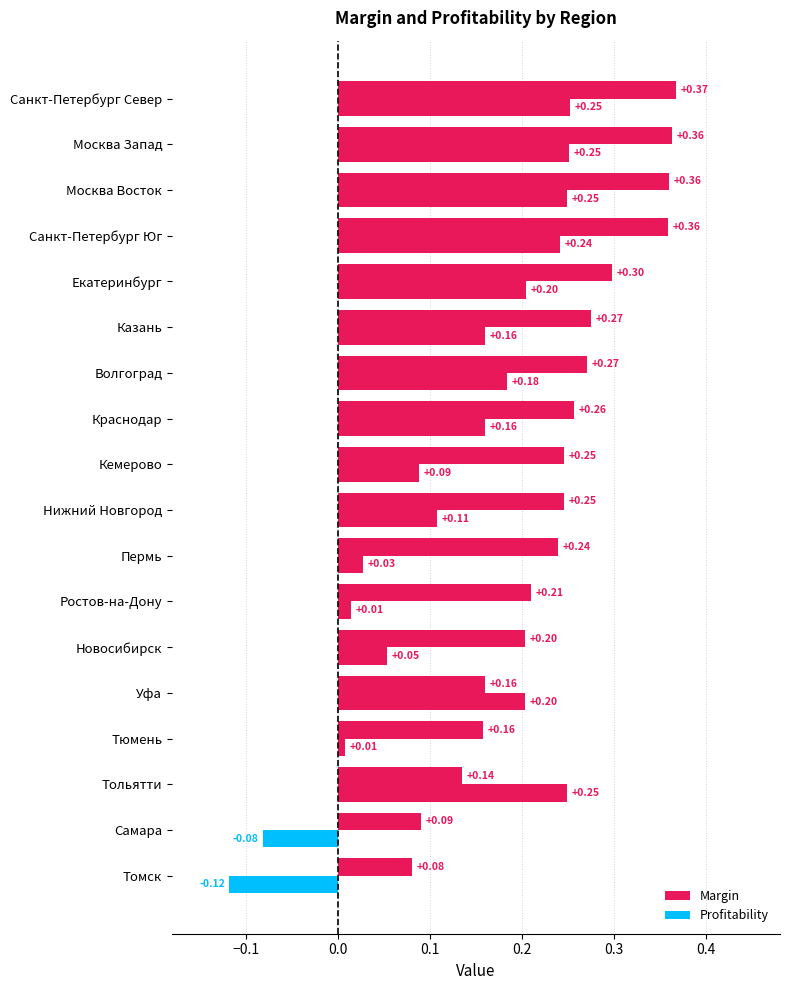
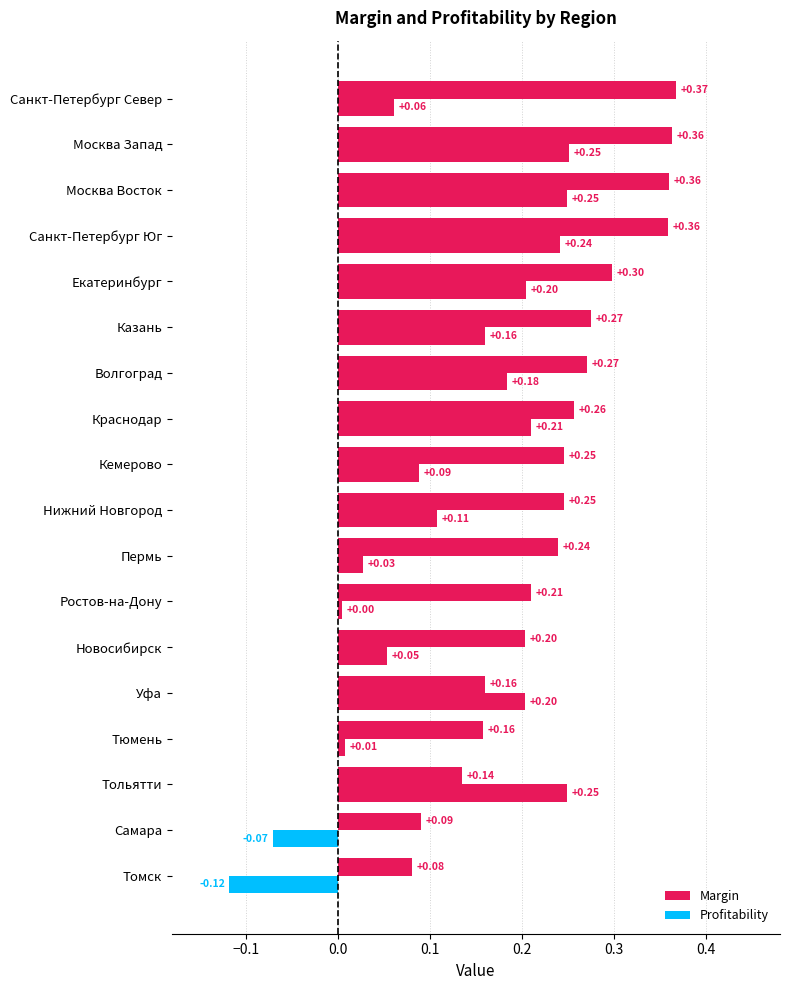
Profitability, Санкт-Петербург Север: +0.25 -> +0.06
Profitability, Краснодар: +0.16 -> +0.21
Profitability, Ростов-на-Дону: +0.01 -> +0.00
Profitability, Самара: -0.08 -> -0.07
